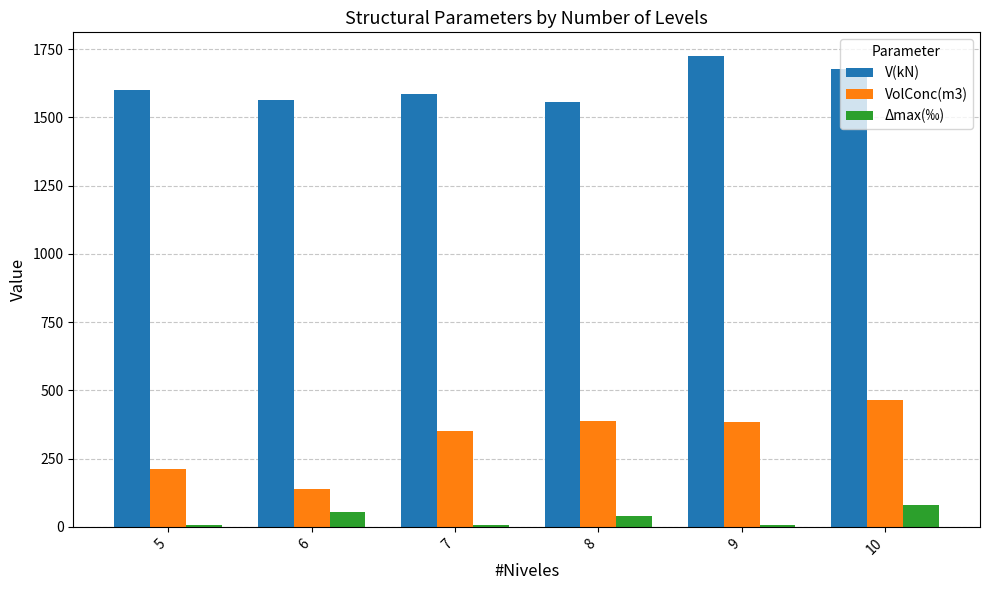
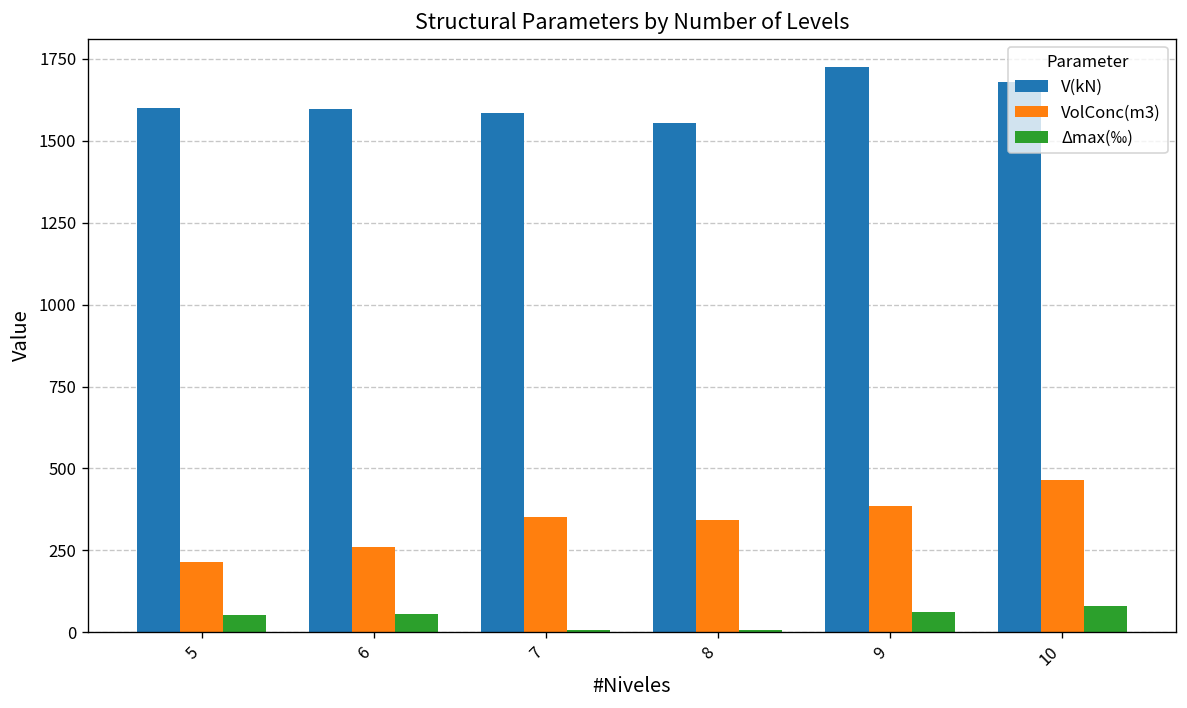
Δmax(‰), 5: 10 -> 50
V(kN), 6: 1560 -> 1600
VolConc(m3), 6: 140 -> 260
VolConc(m3), 8: 390 -> 340
Δmax(‰), 8: 40 -> 10
Δmax(‰), 9: 10 -> 60
